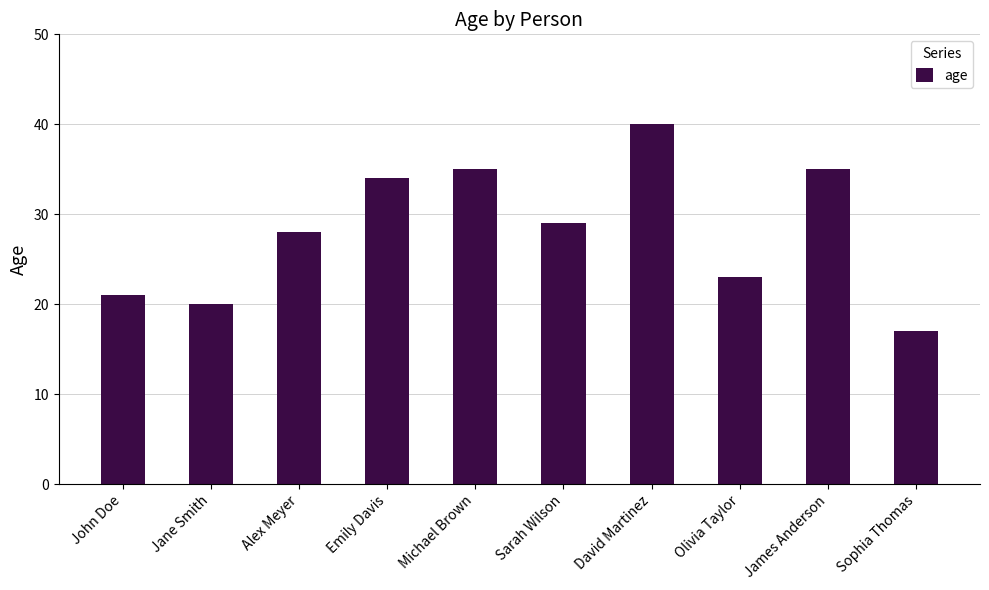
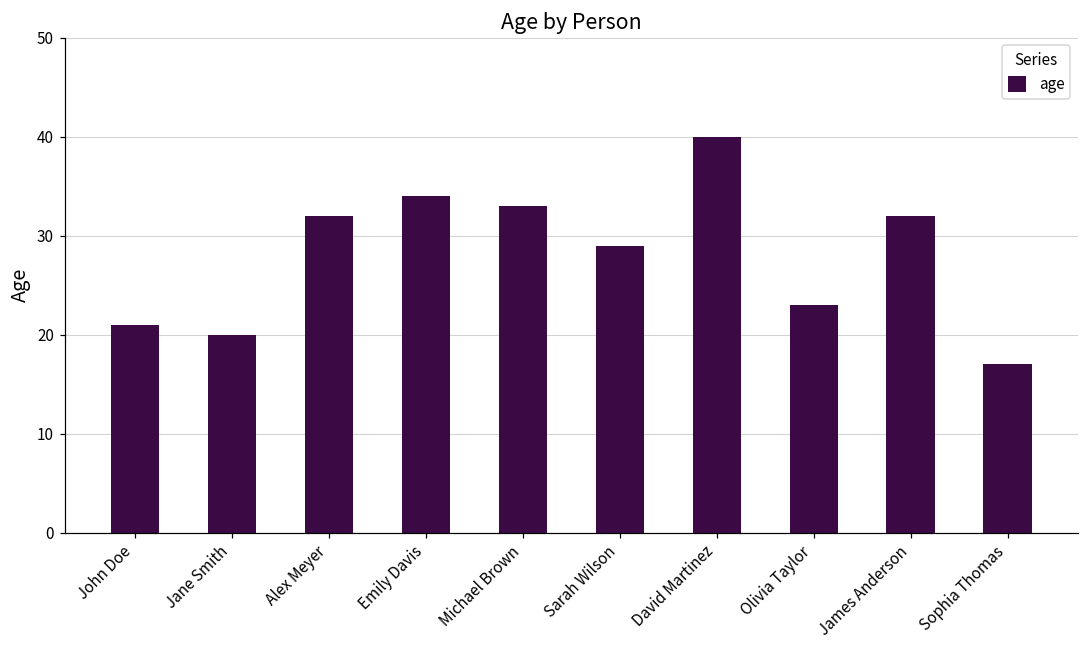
Alex Meyer: 28 -> 32
Michael Brown: 35 -> 33
James Anderson: 35 -> 32
